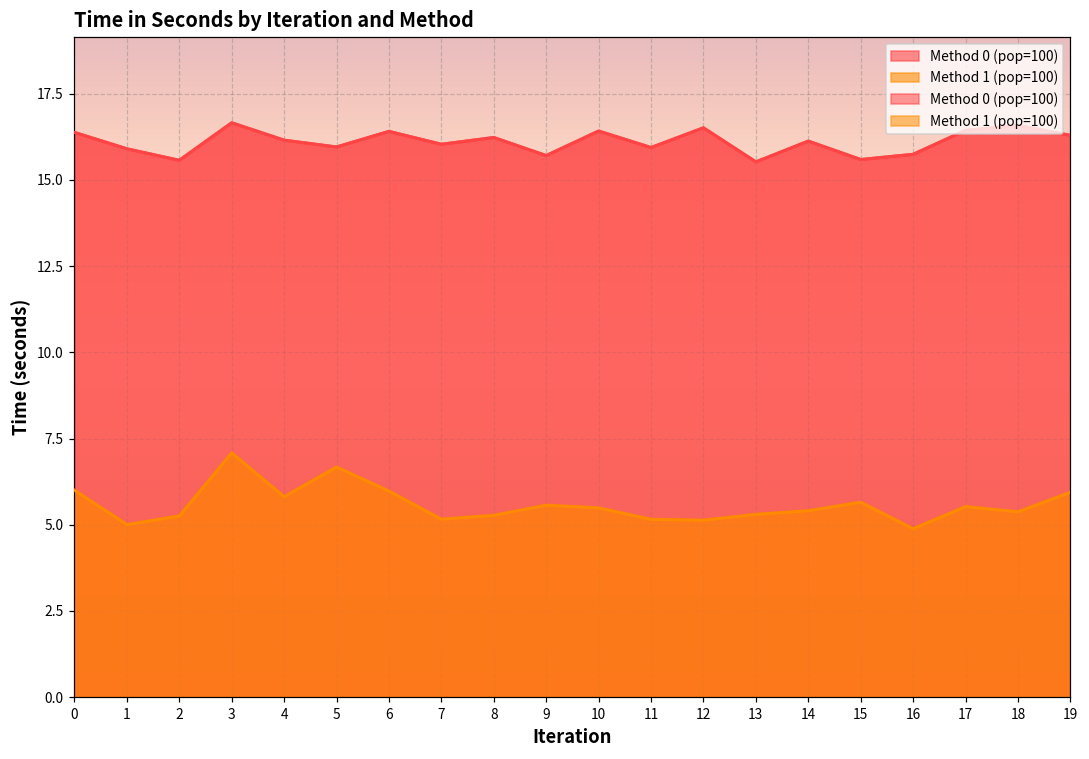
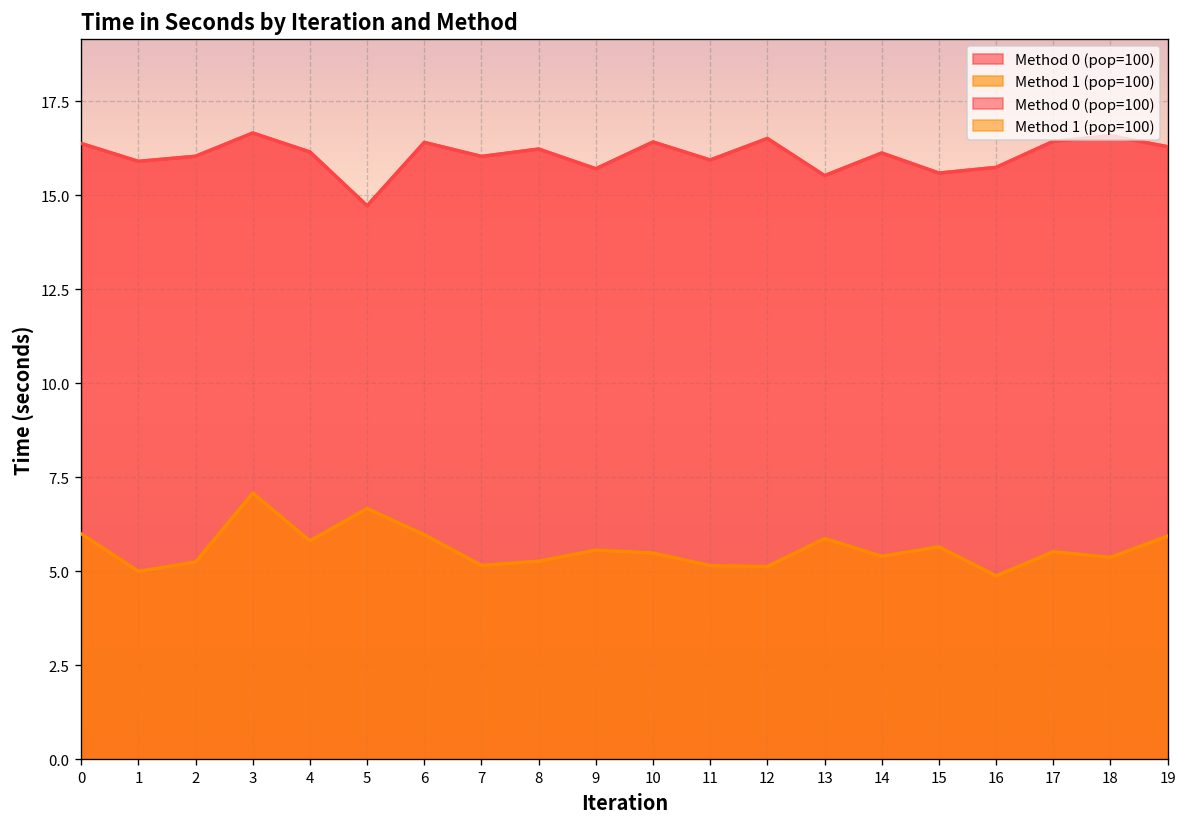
Method 0 (pop=100), 2: 15.6 -> 16.0
Method 0 (pop=100), 5: 16.0 -> 14.7
Method 1 (pop=100), 13: 5.3 -> 5.9
